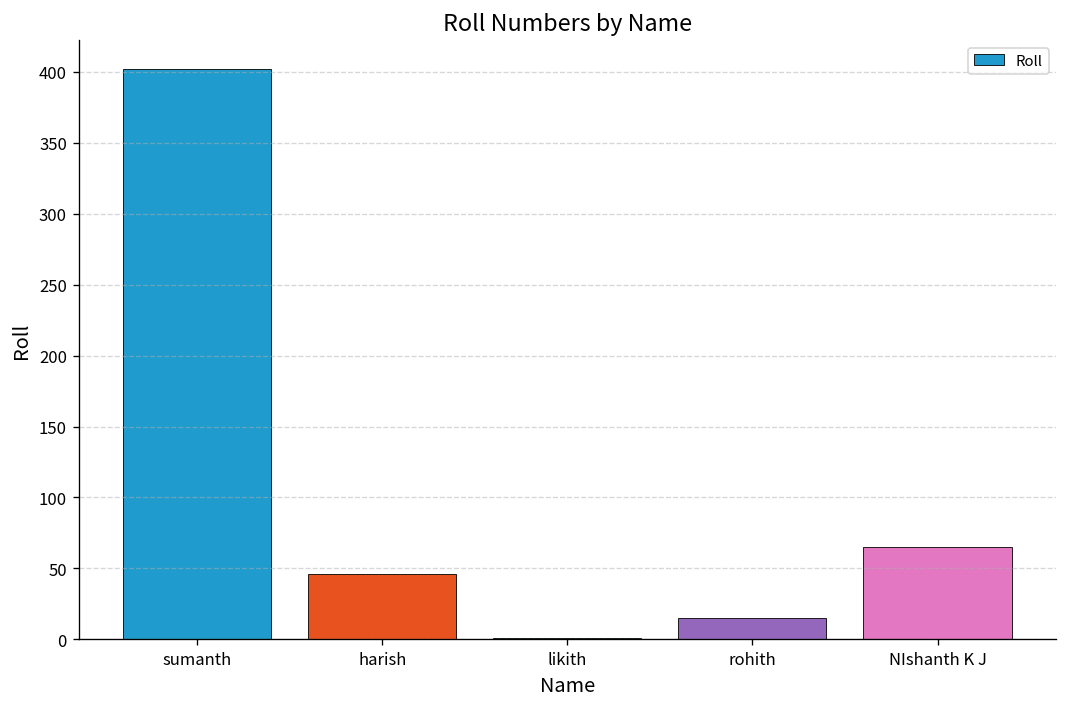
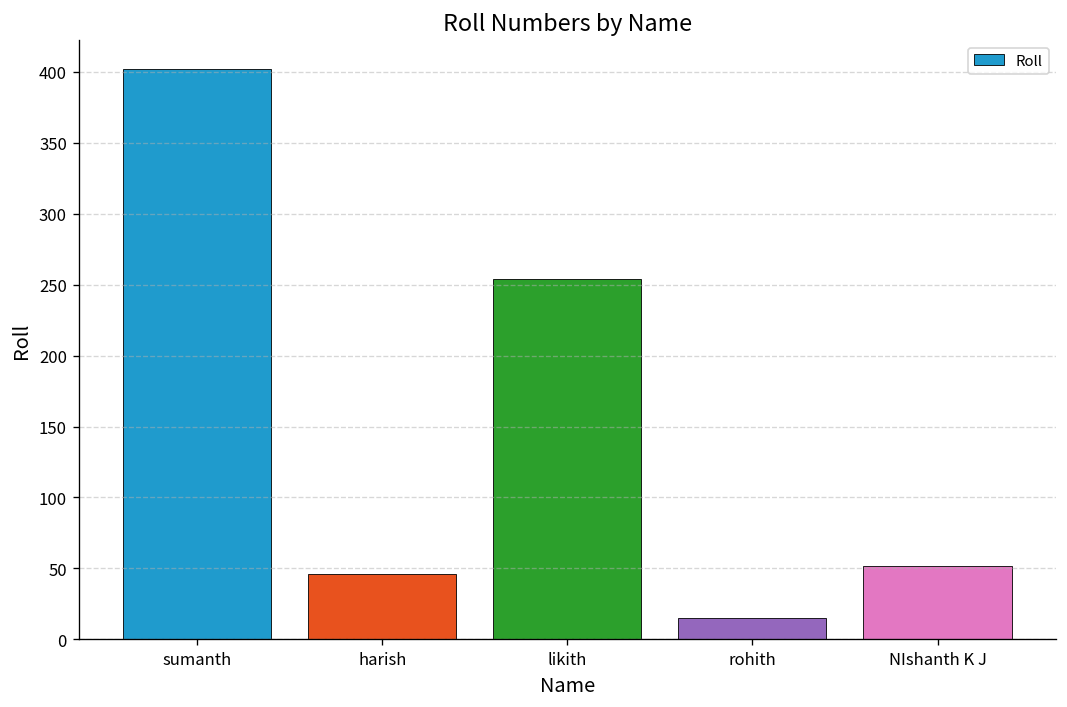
likith: 1 -> 254
NIshanth K J: 65 -> 52
